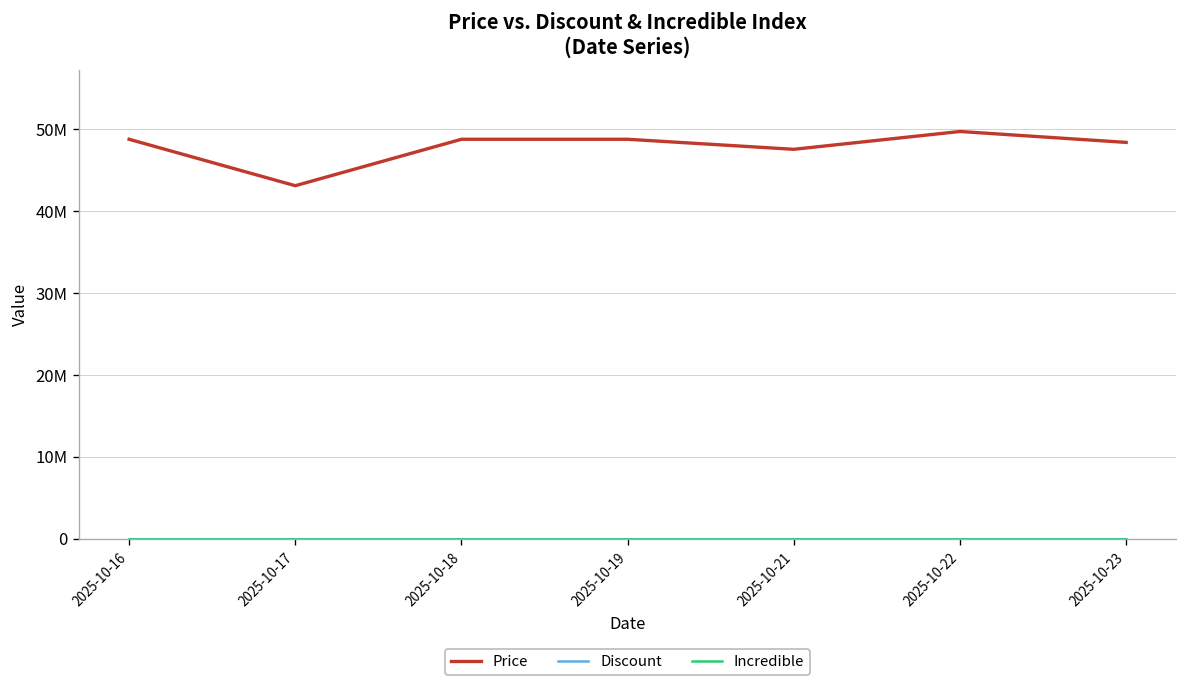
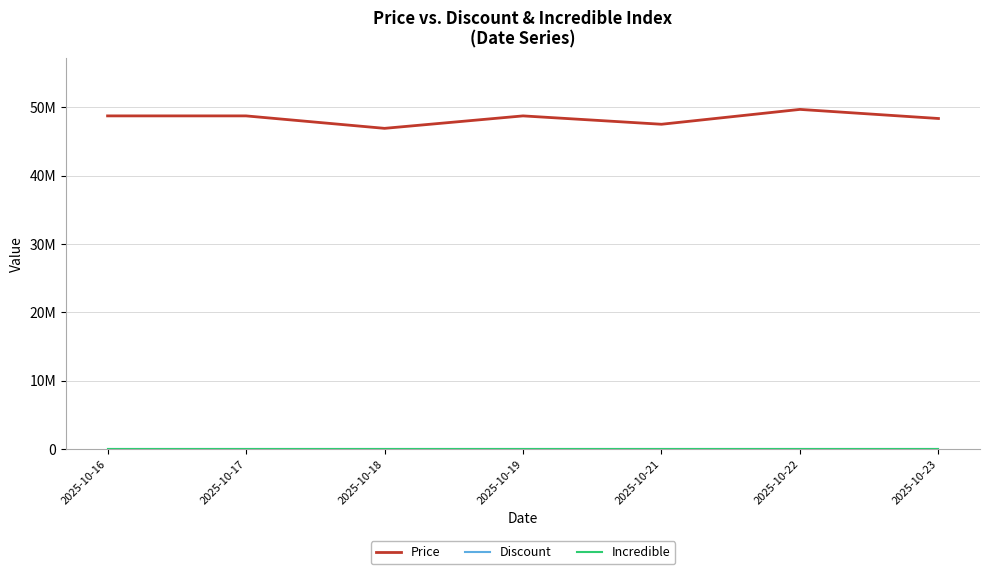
Price, 2025-10-17: 43000000 -> 49000000
Price, 2025-10-18: 49000000 -> 47000000
